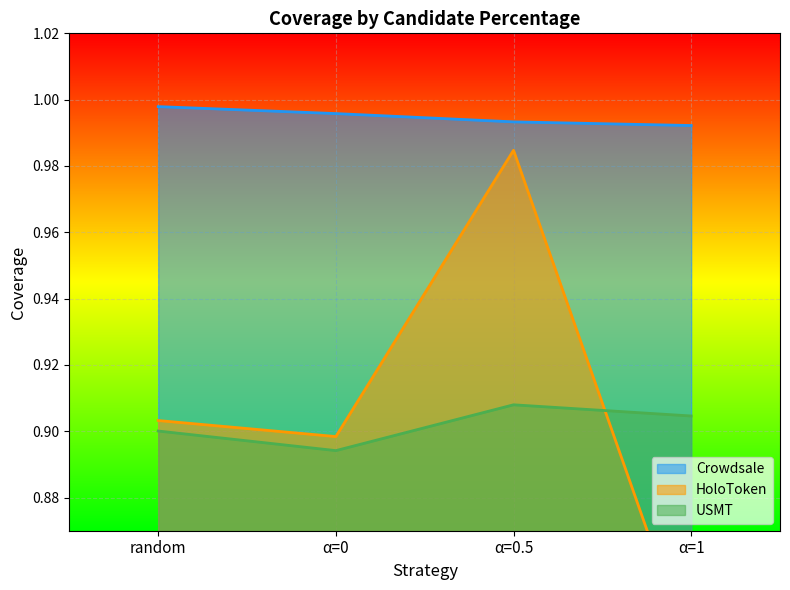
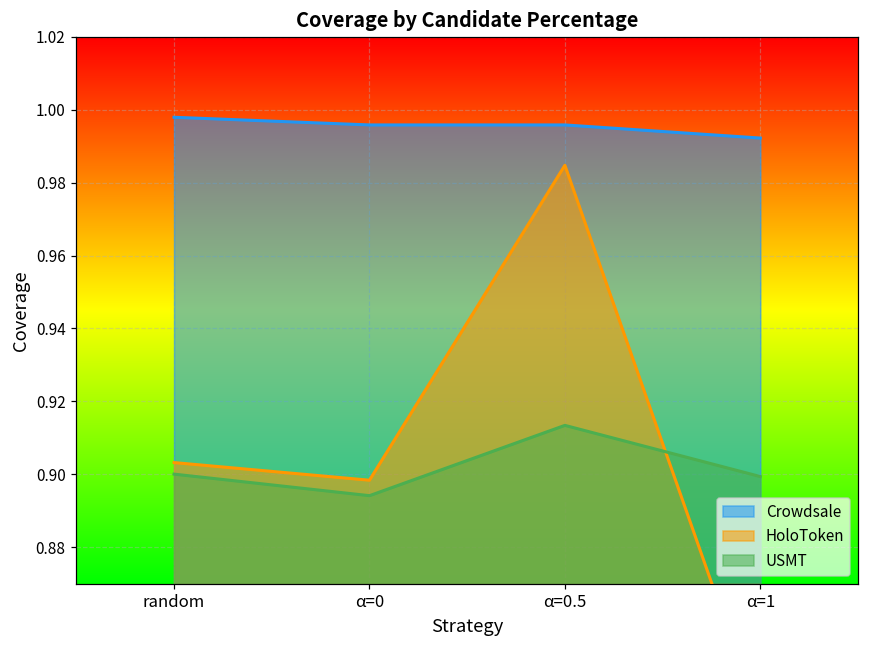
Crowdsale, α=0.5: 0.993 -> 0.996
USMT, α=0.5: 0.908 -> 0.913
USMT, α=1: 0.905 -> 0.899
